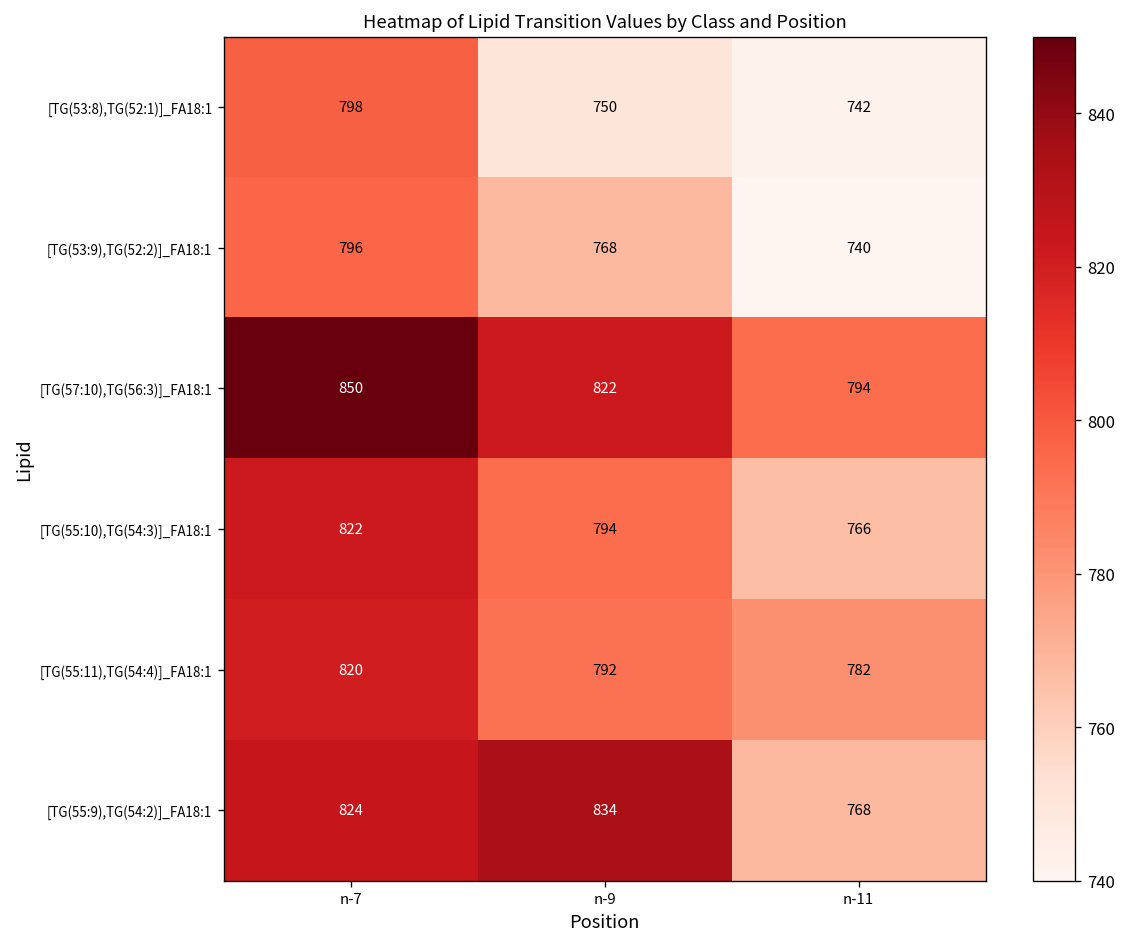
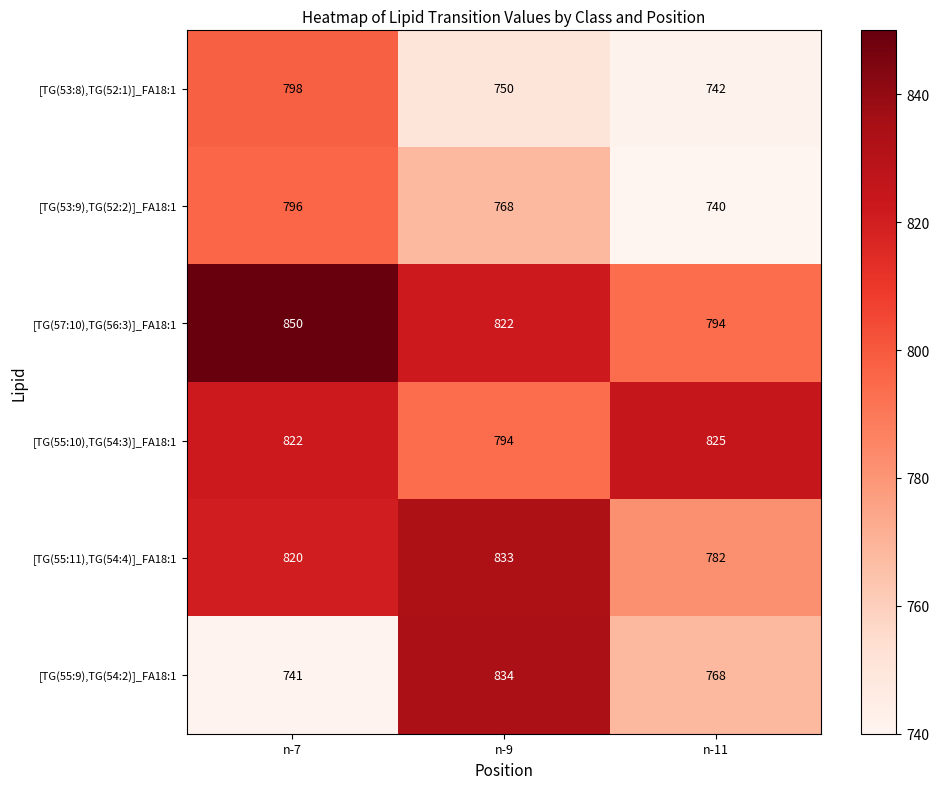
[TG(55:10),TG(54:3)]_FA18:1, n-11: 766 -> 825
[TG(55:11),TG(54:4)]_FA18:1, n-9: 792 -> 833
[TG(55:9),TG(54:2)]_FA18:1, n-7: 824 -> 741
